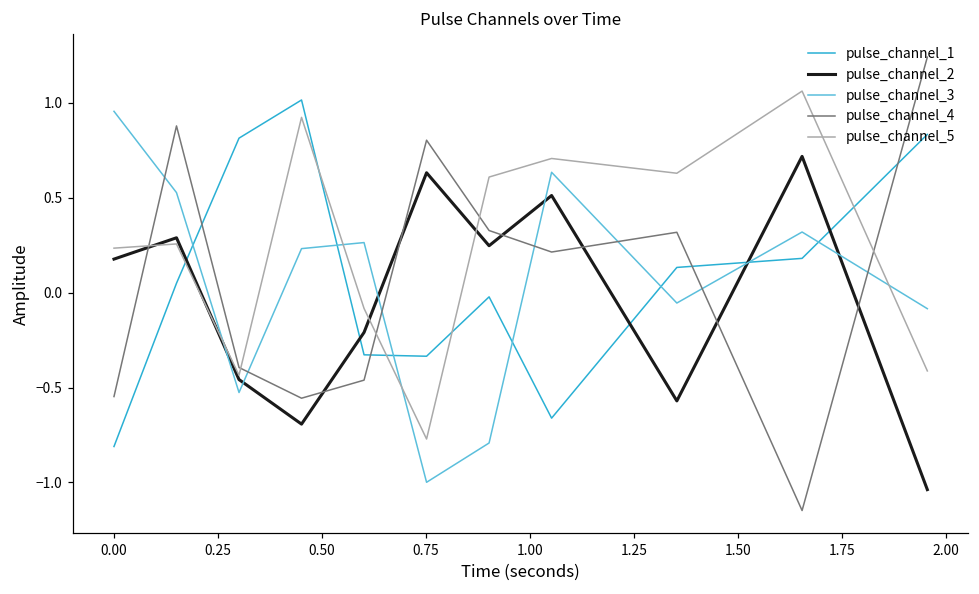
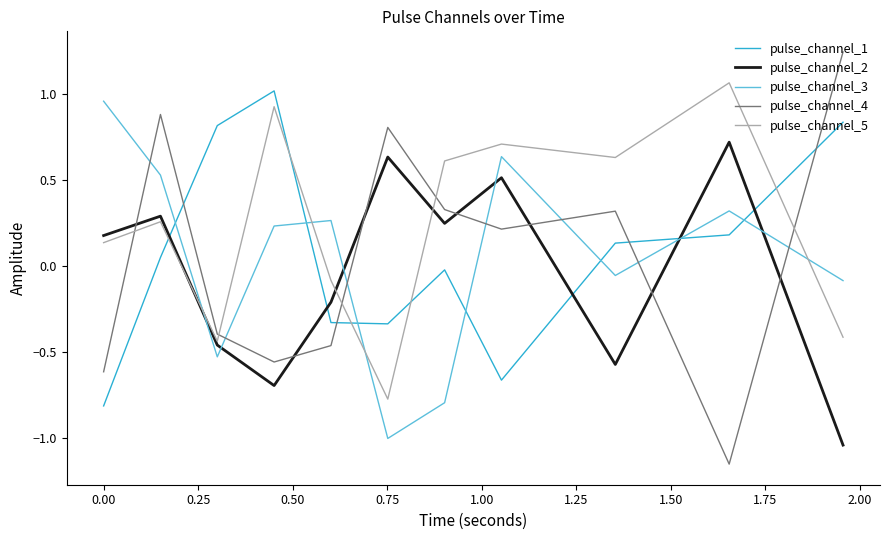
pulse_channel_4, 0.00: -0.55 -> -0.61
pulse_channel_5, 0.00: 0.23 -> 0.14
